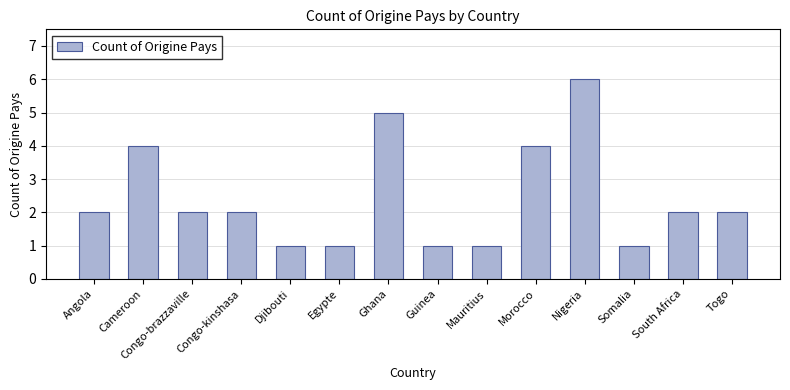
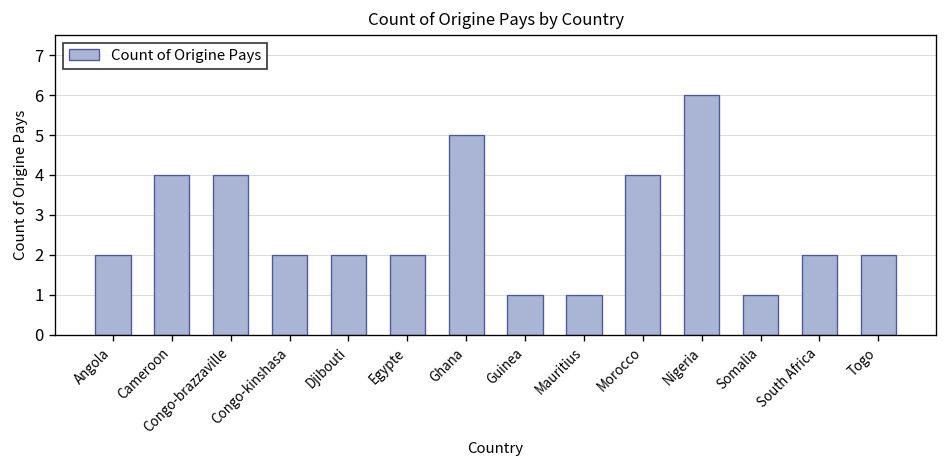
Congo-brazzaville: 2 -> 4
Djibouti: 1 -> 2
Egypte: 1 -> 2
